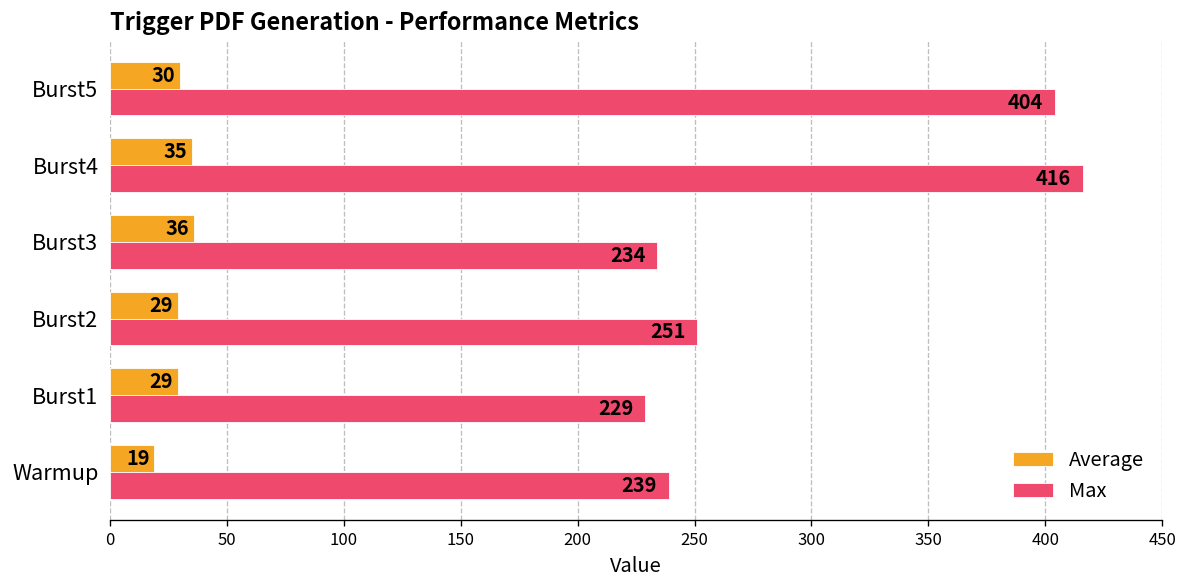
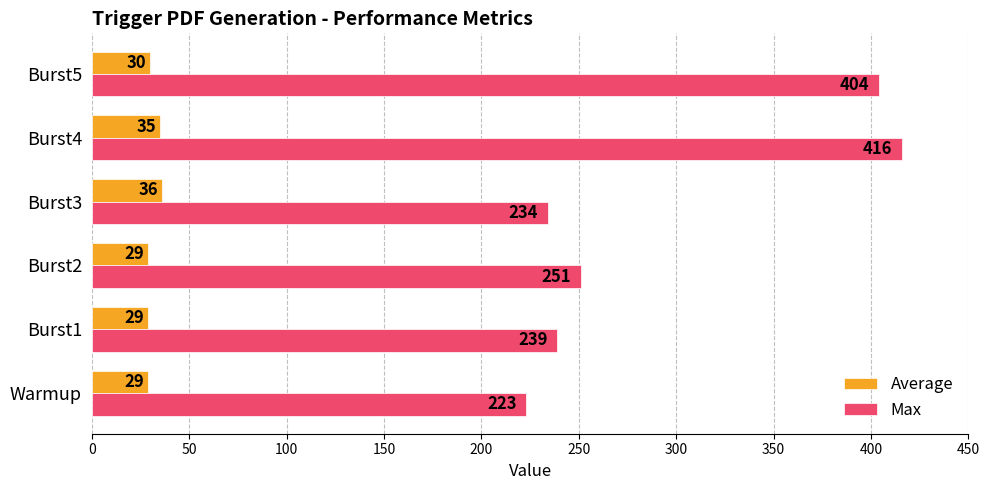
Max, Burst1: 229 -> 239
Average, Warmup: 19 -> 29
Max, Warmup: 239 -> 223
